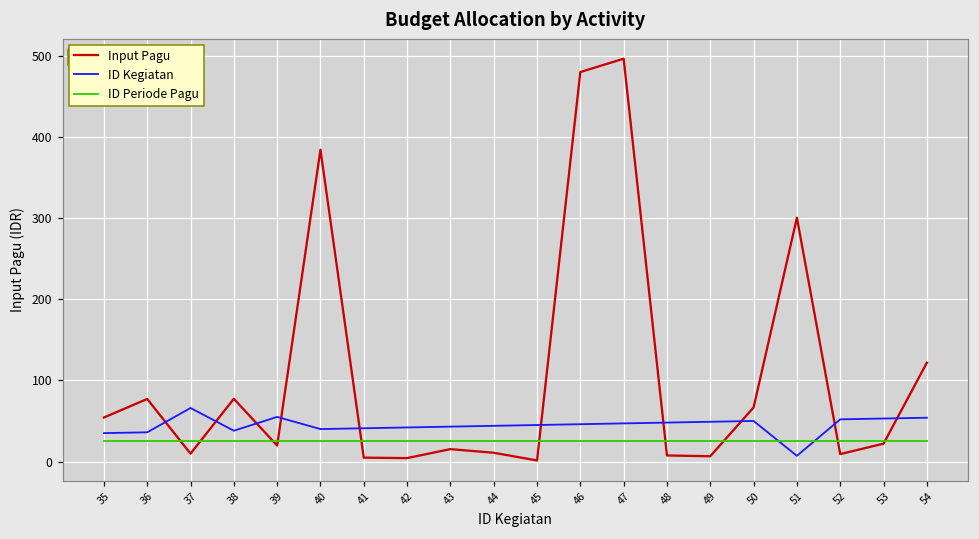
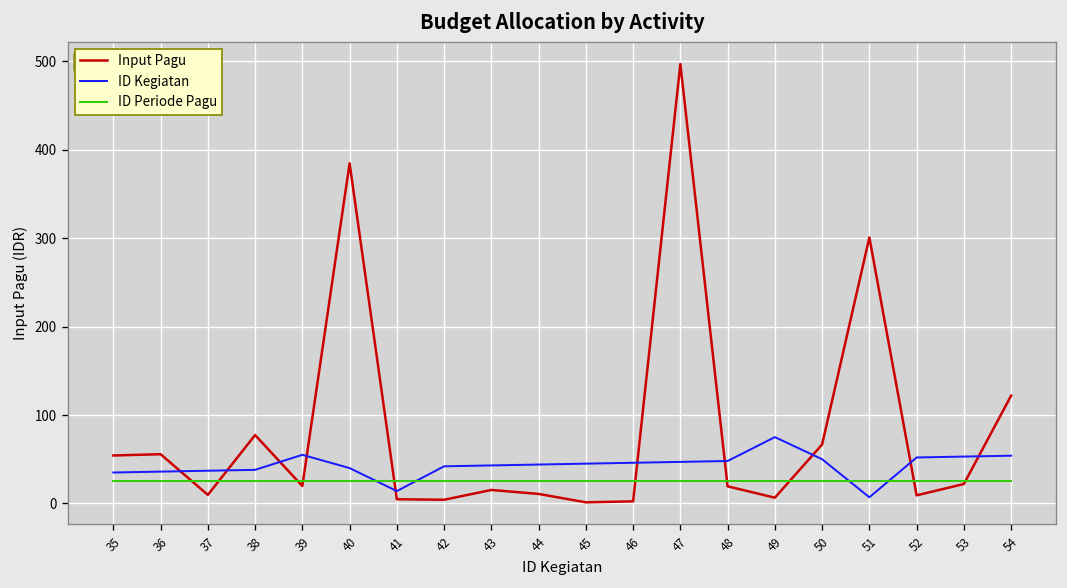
Input Pagu, 36: 80 -> 60
ID Kegiatan, 37: 70 -> 40
ID Kegiatan, 41: 40 -> 10
Input Pagu, 46: 480 -> 0
Input Pagu, 48: 10 -> 20
ID Kegiatan, 49: 50 -> 80
